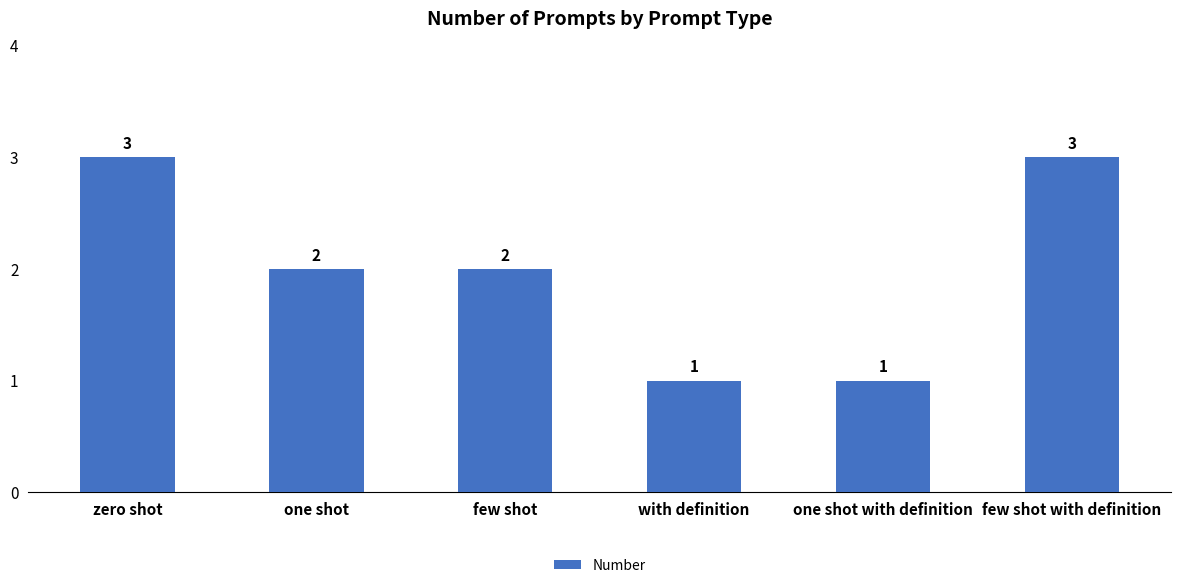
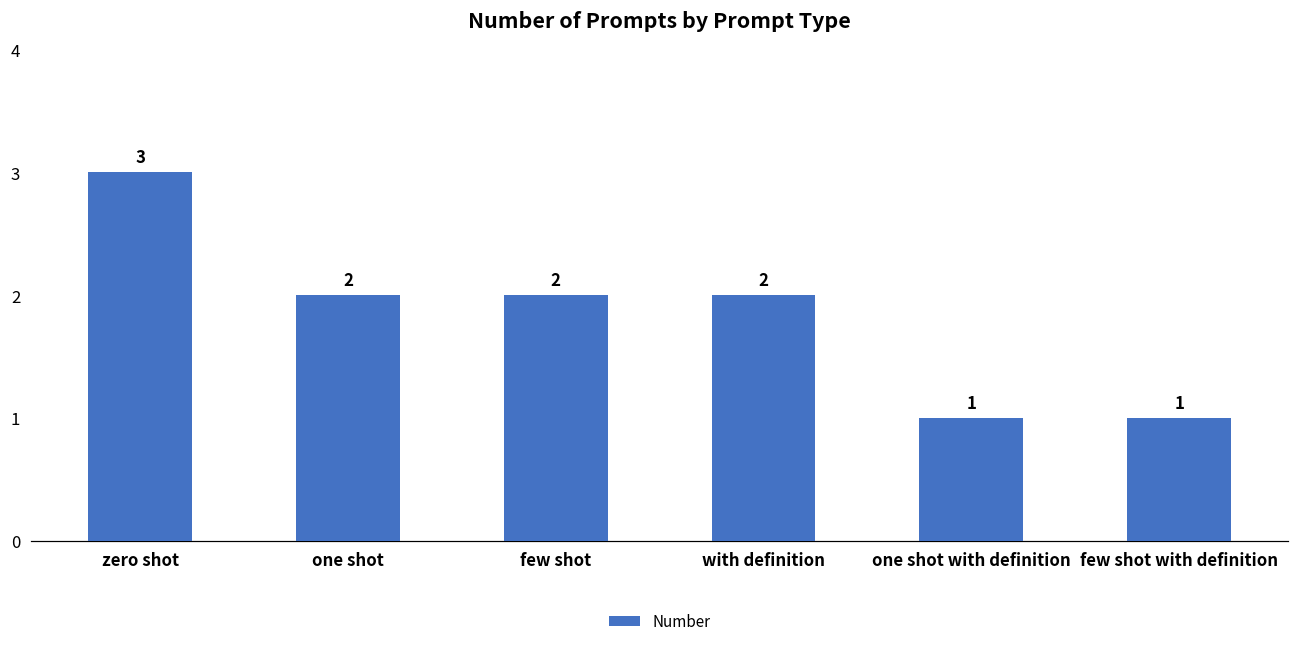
with definition: 1 -> 2
few shot with definition: 3 -> 1
